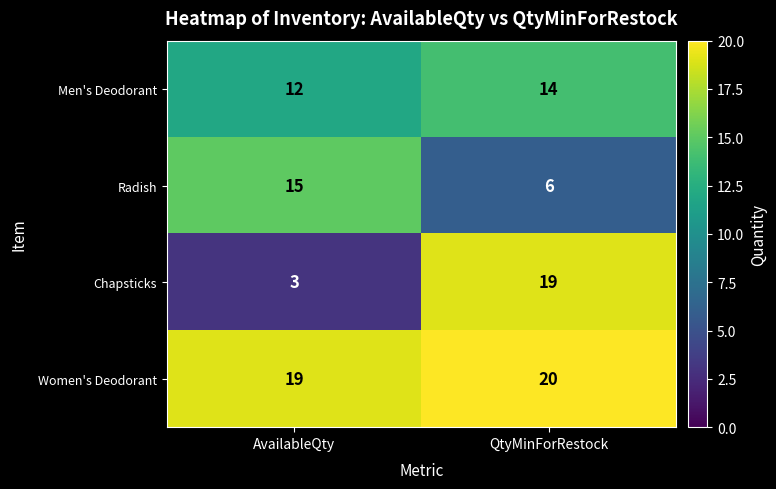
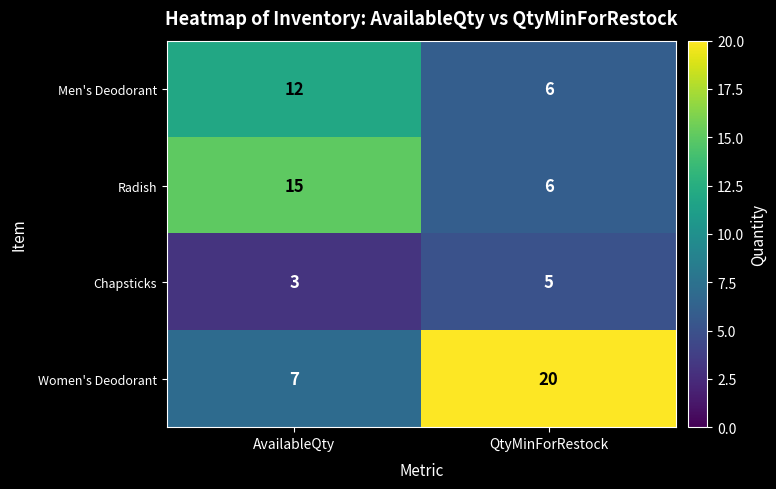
Men's Deodorant, QtyMinForRestock: 14 -> 6
Chapsticks, QtyMinForRestock: 19 -> 5
Women's Deodorant, AvailableQty: 19 -> 7
